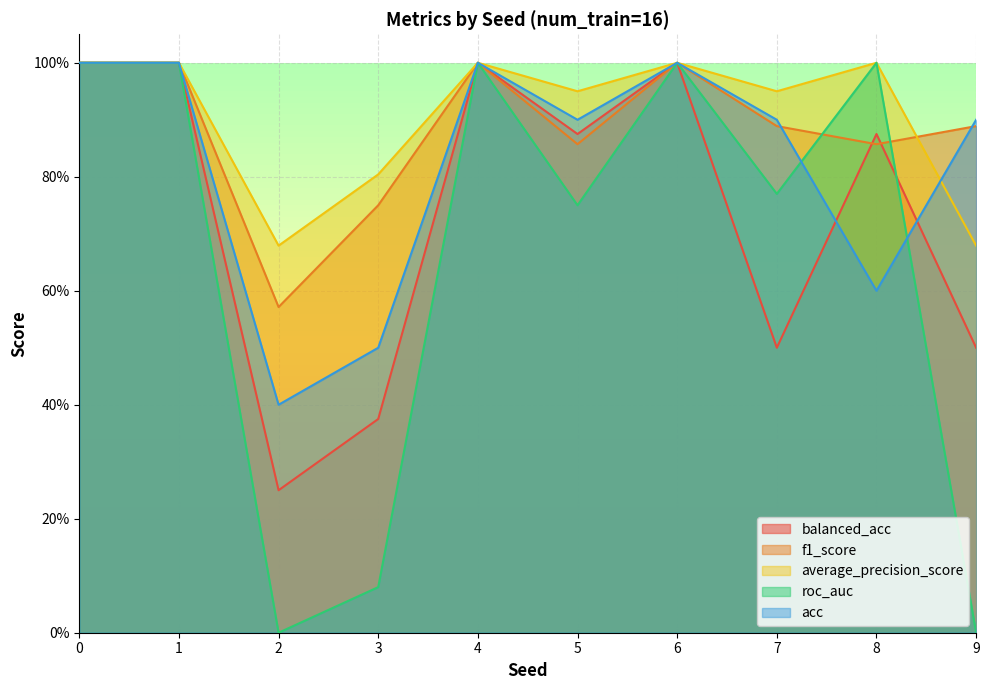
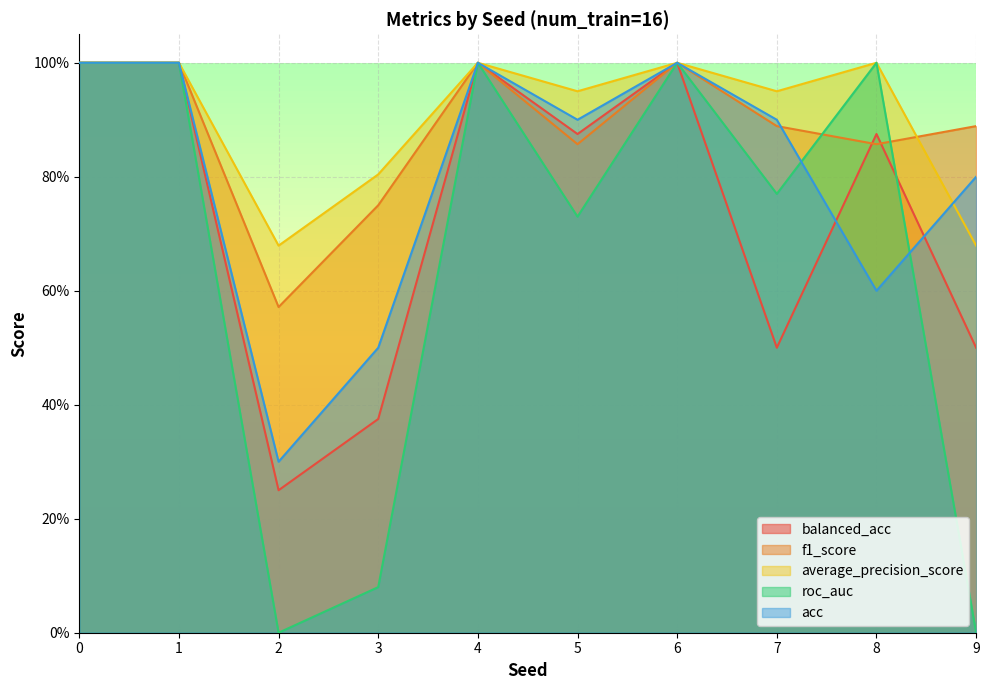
acc, 2: 40% -> 30%
roc_auc, 5: 75% -> 73%
acc, 9: 90% -> 80%
